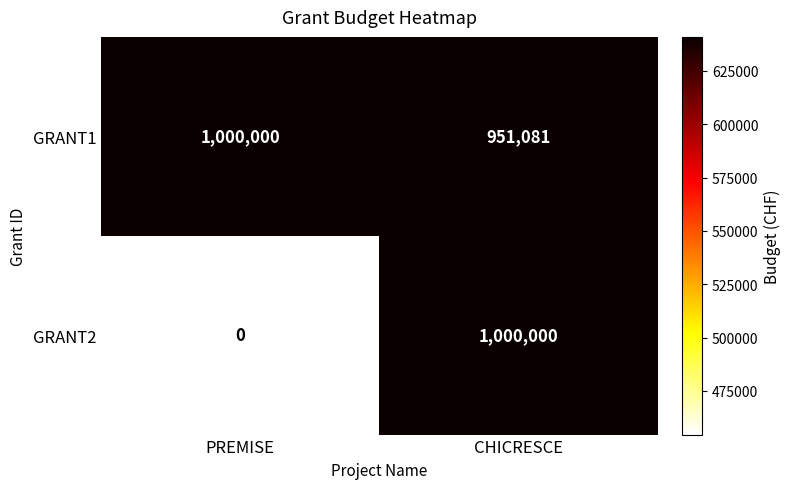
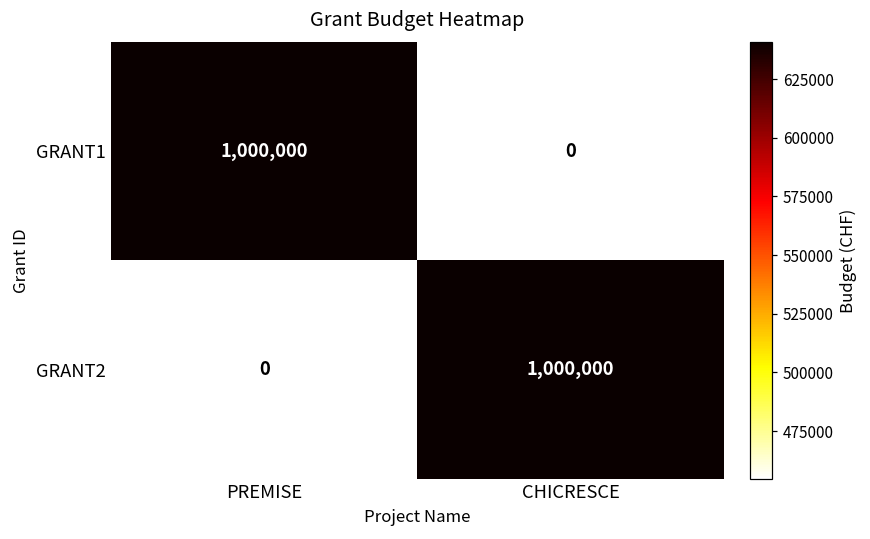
GRANT1, CHICRESCE: 951,081 -> 0
